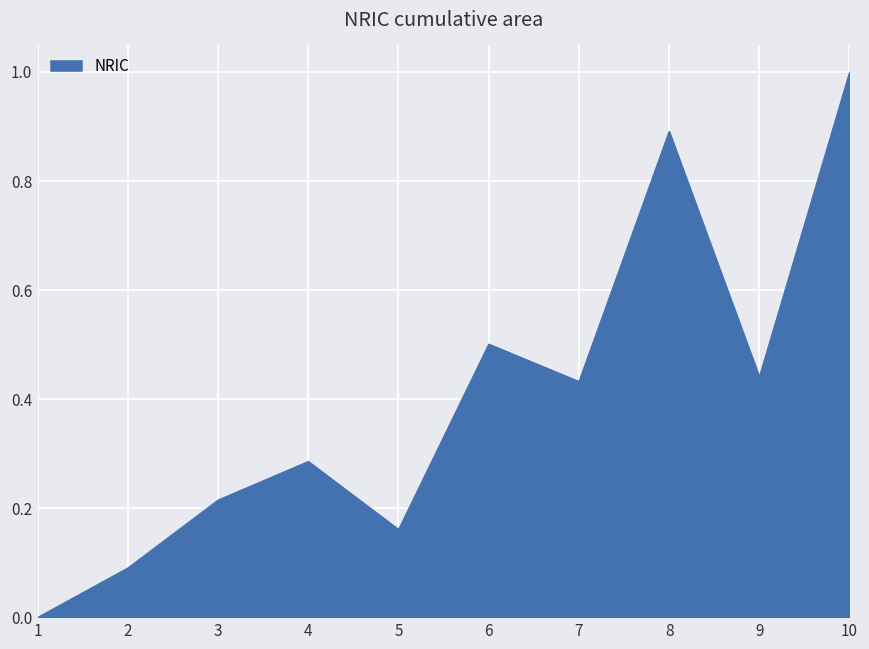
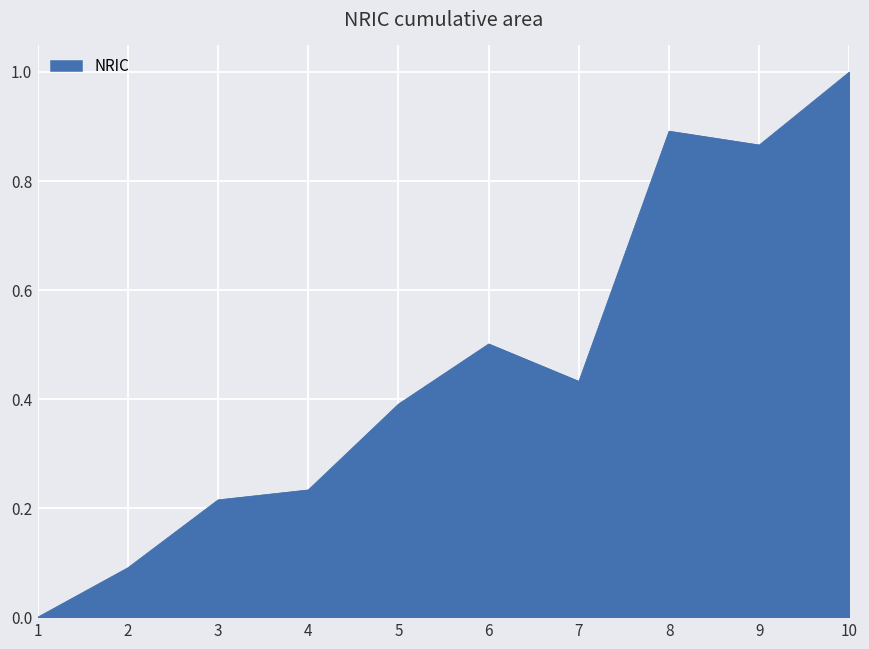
4: 0.29 -> 0.23
5: 0.16 -> 0.39
9: 0.44 -> 0.87
